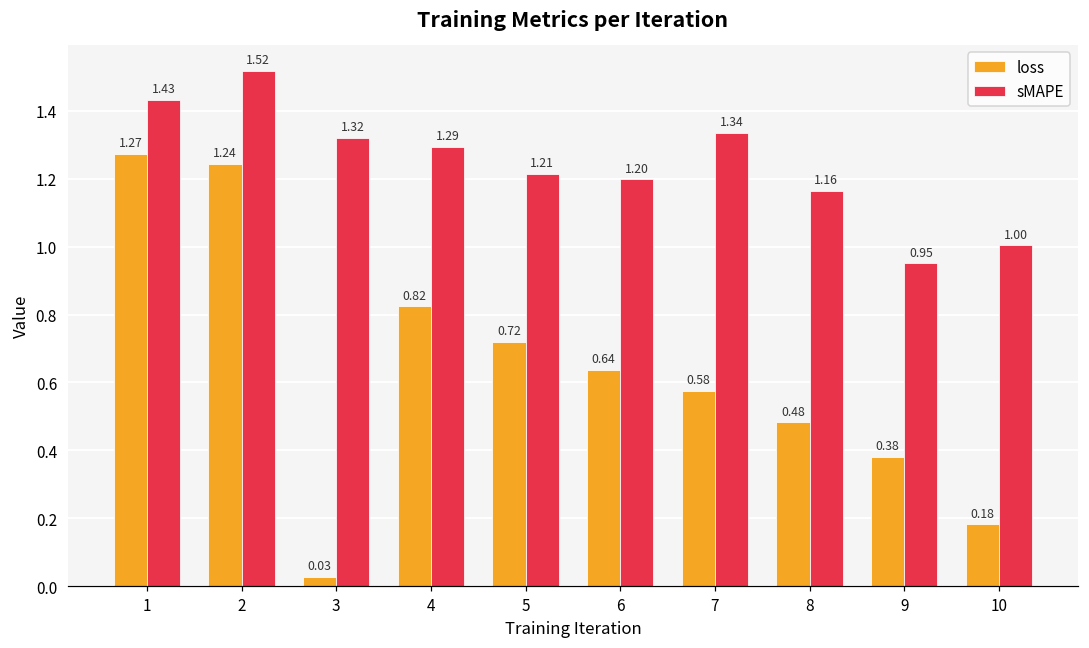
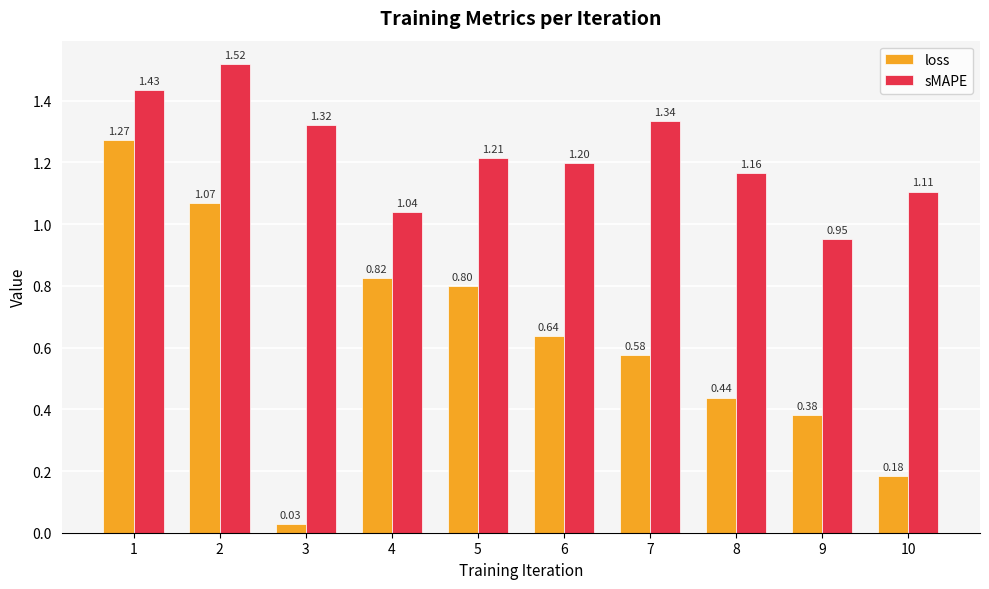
loss, 2: 1.24 -> 1.07
sMAPE, 4: 1.29 -> 1.04
loss, 5: 0.72 -> 0.80
loss, 8: 0.48 -> 0.44
sMAPE, 10: 1.00 -> 1.11
